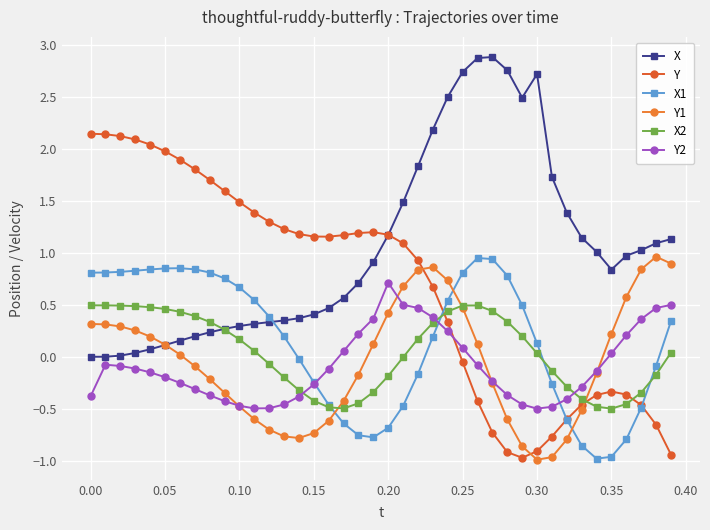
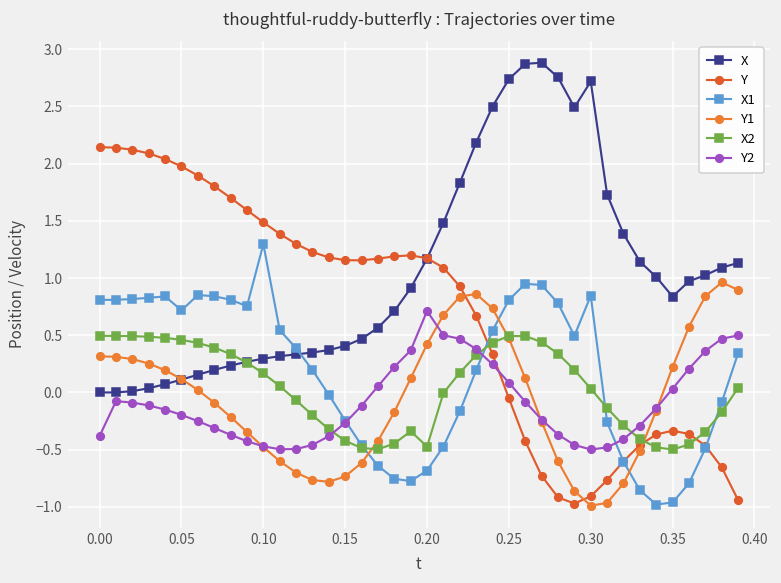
X1, 0.05: 0.85 -> 0.72
X1, 0.10: 0.67 -> 1.30
X2, 0.20: -0.18 -> -0.47
X1, 0.30: 0.13 -> 0.85
